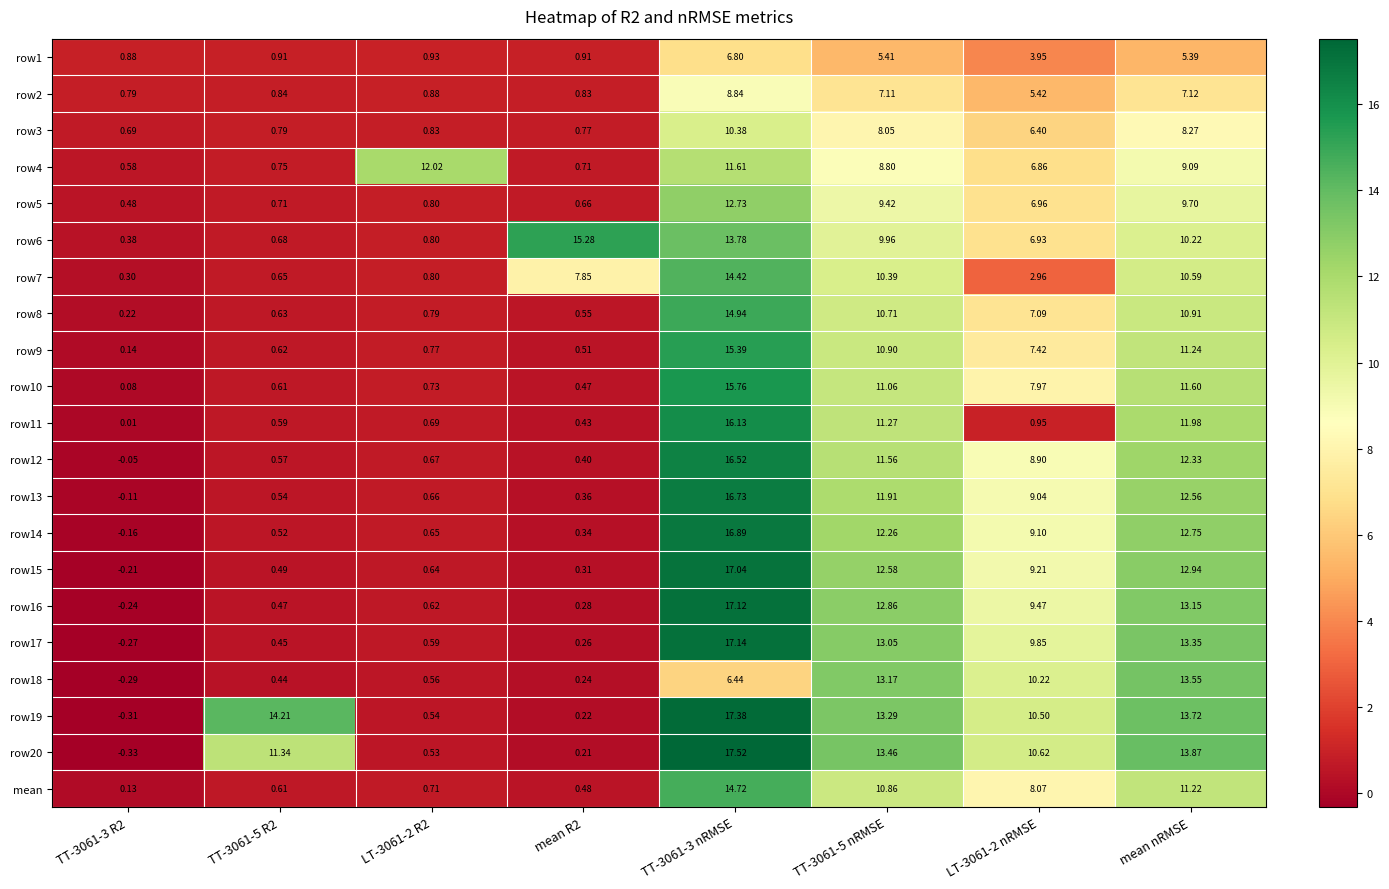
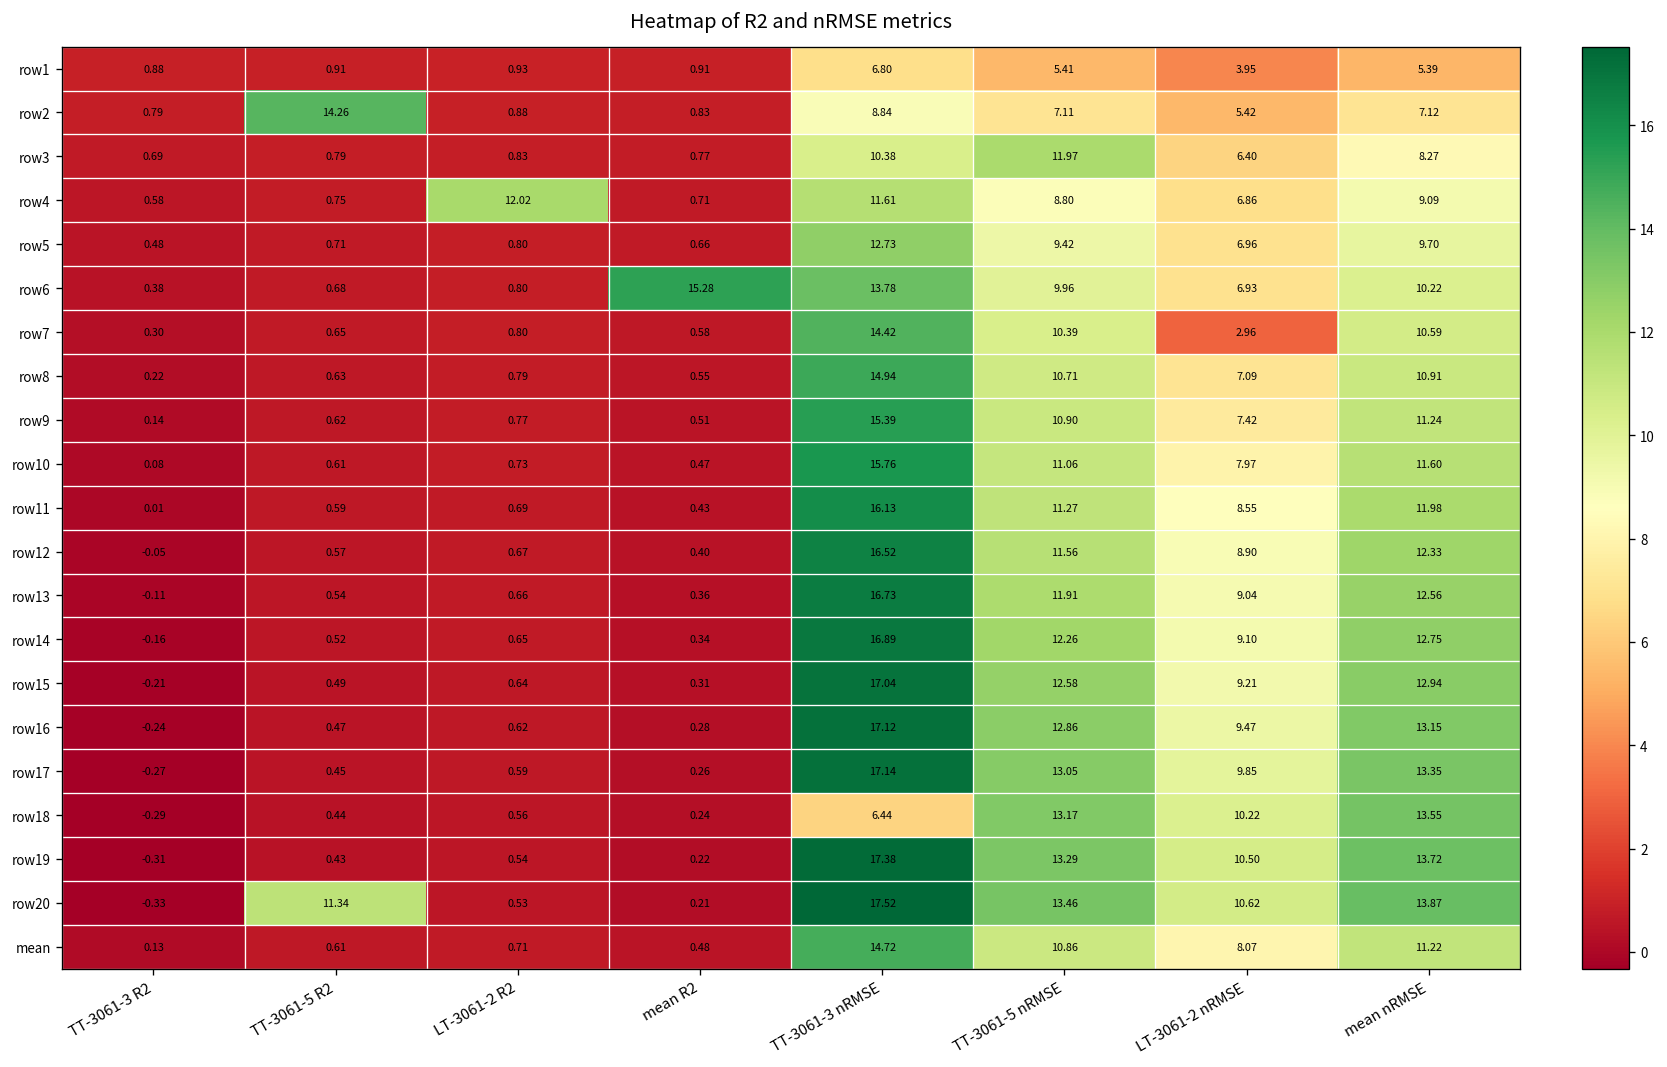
row2, TT-3061-5 R2: 0.84 -> 14.26
row3, TT-3061-5 nRMSE: 8.05 -> 11.97
row7, mean R2: 7.85 -> 0.58
row11, LT-3061-2 nRMSE: 0.95 -> 8.55
row19, TT-3061-5 R2: 14.21 -> 0.43
